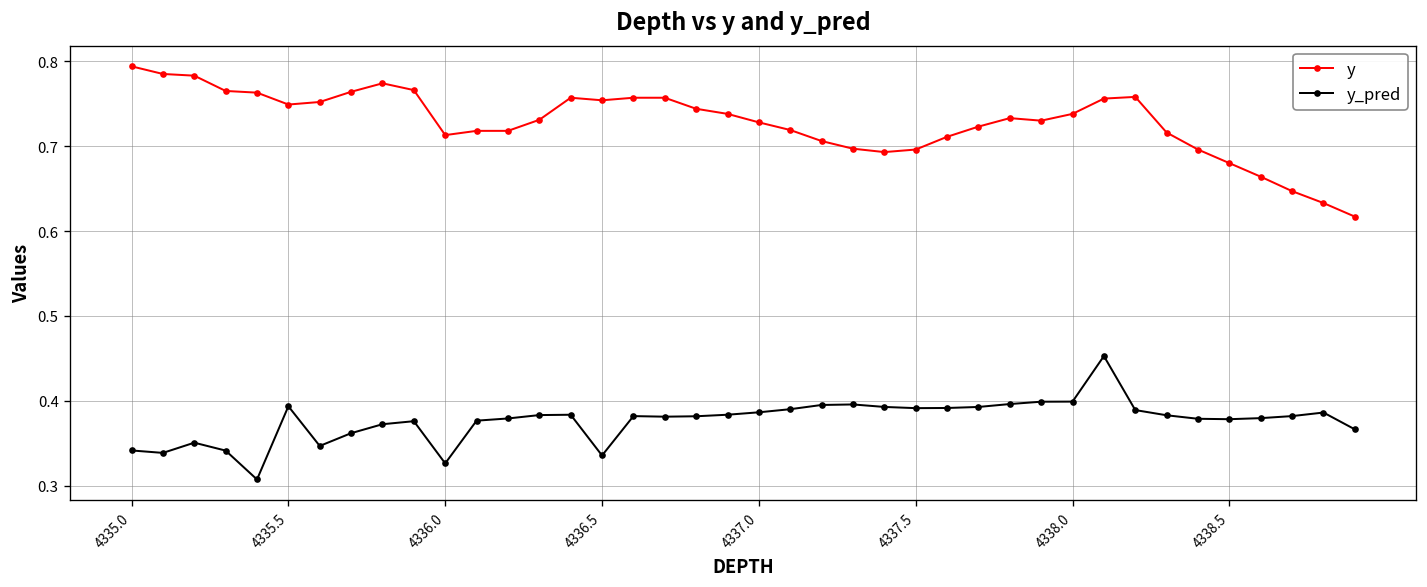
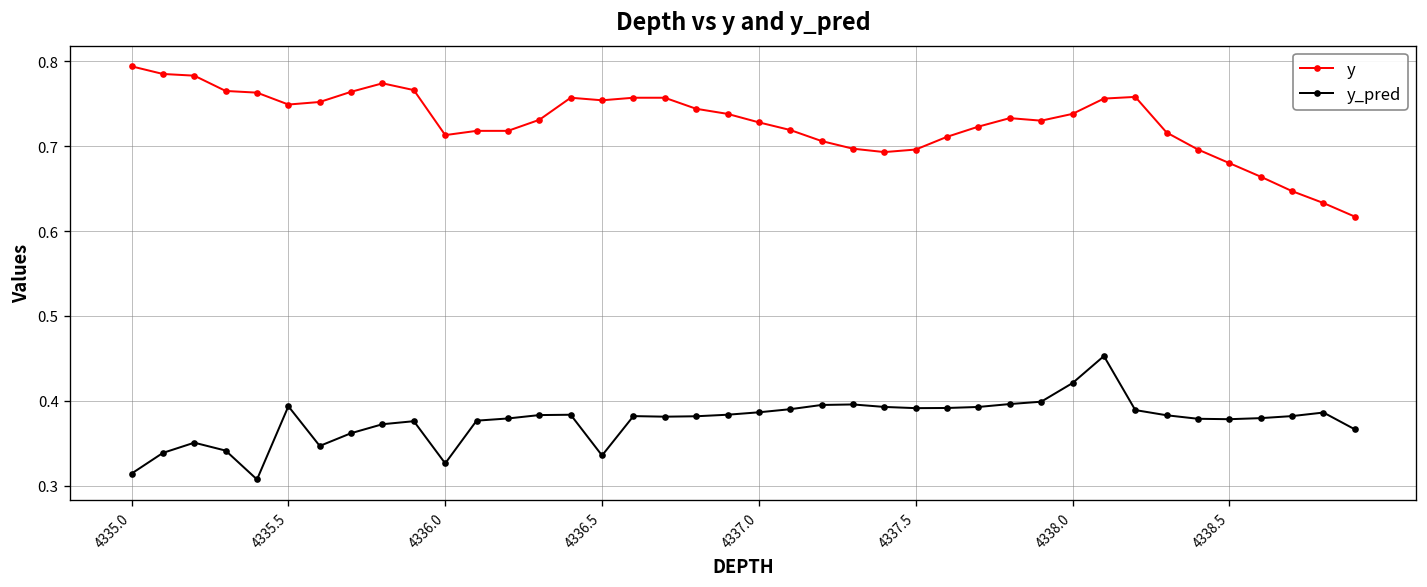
y_pred, 4335.0: 0.34 -> 0.31
y_pred, 4338.0: 0.40 -> 0.42
